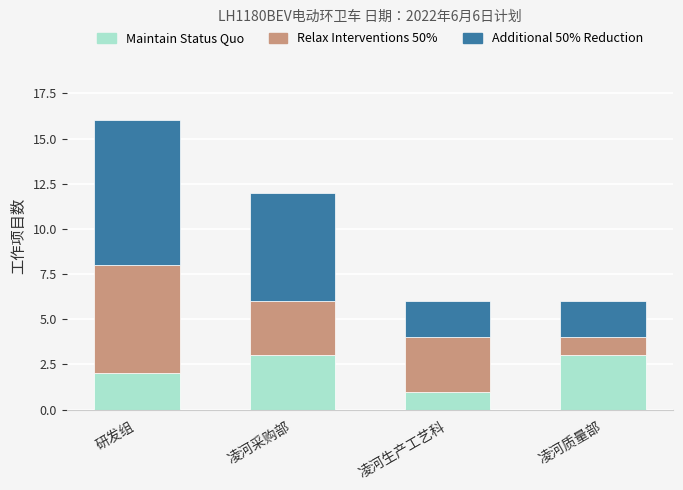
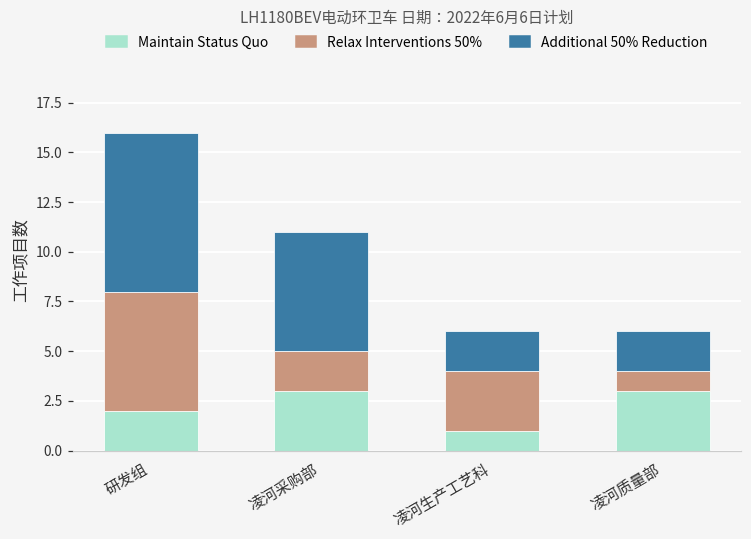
Relax Interventions 50%, 凌河采购部: 3 -> 2
